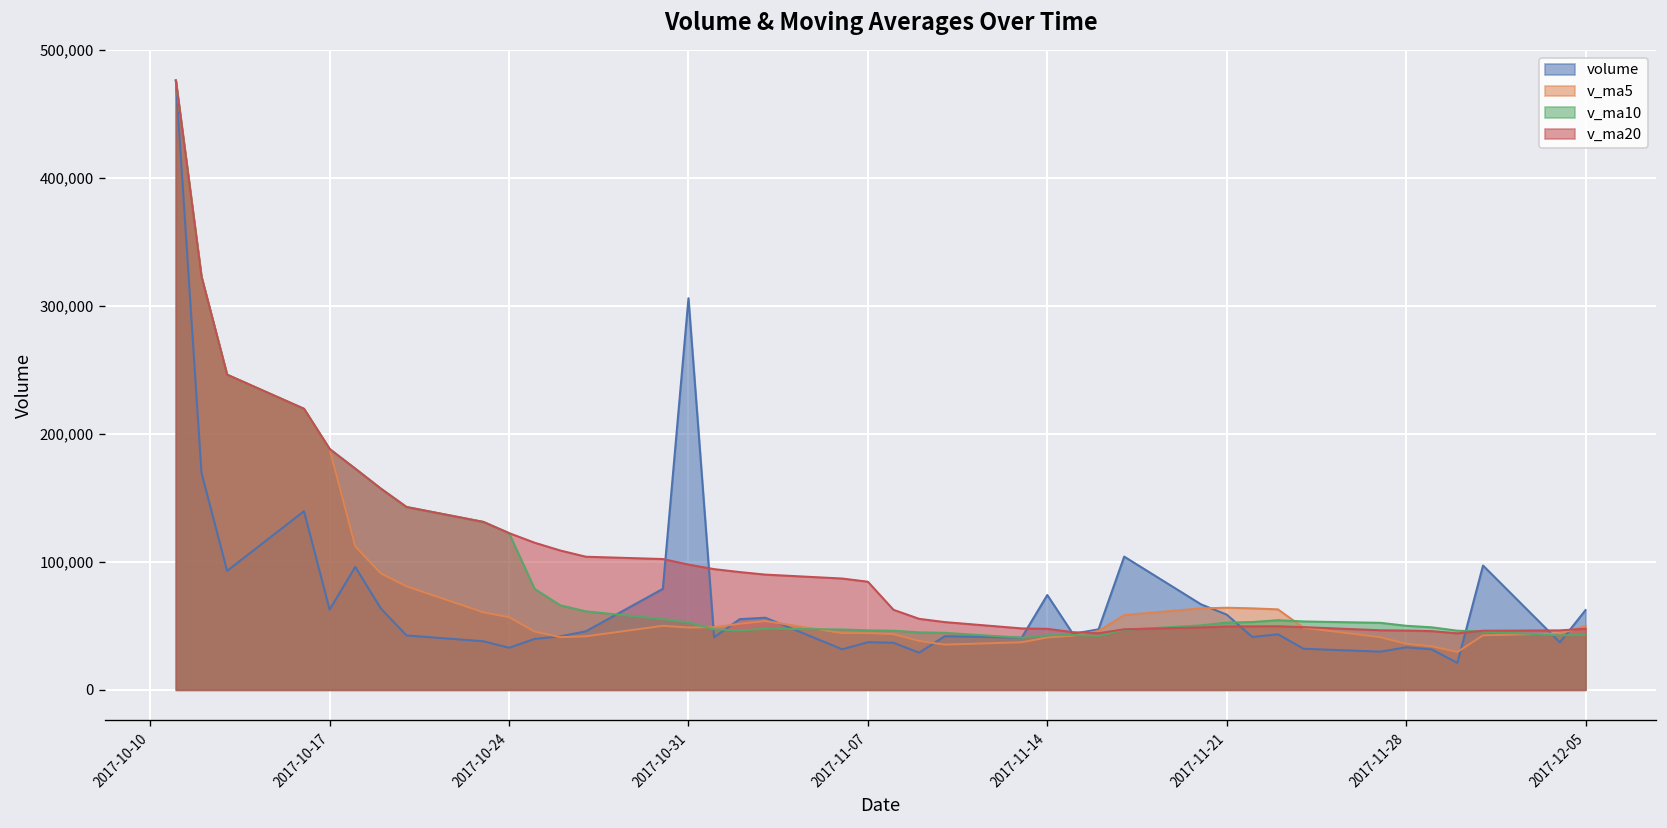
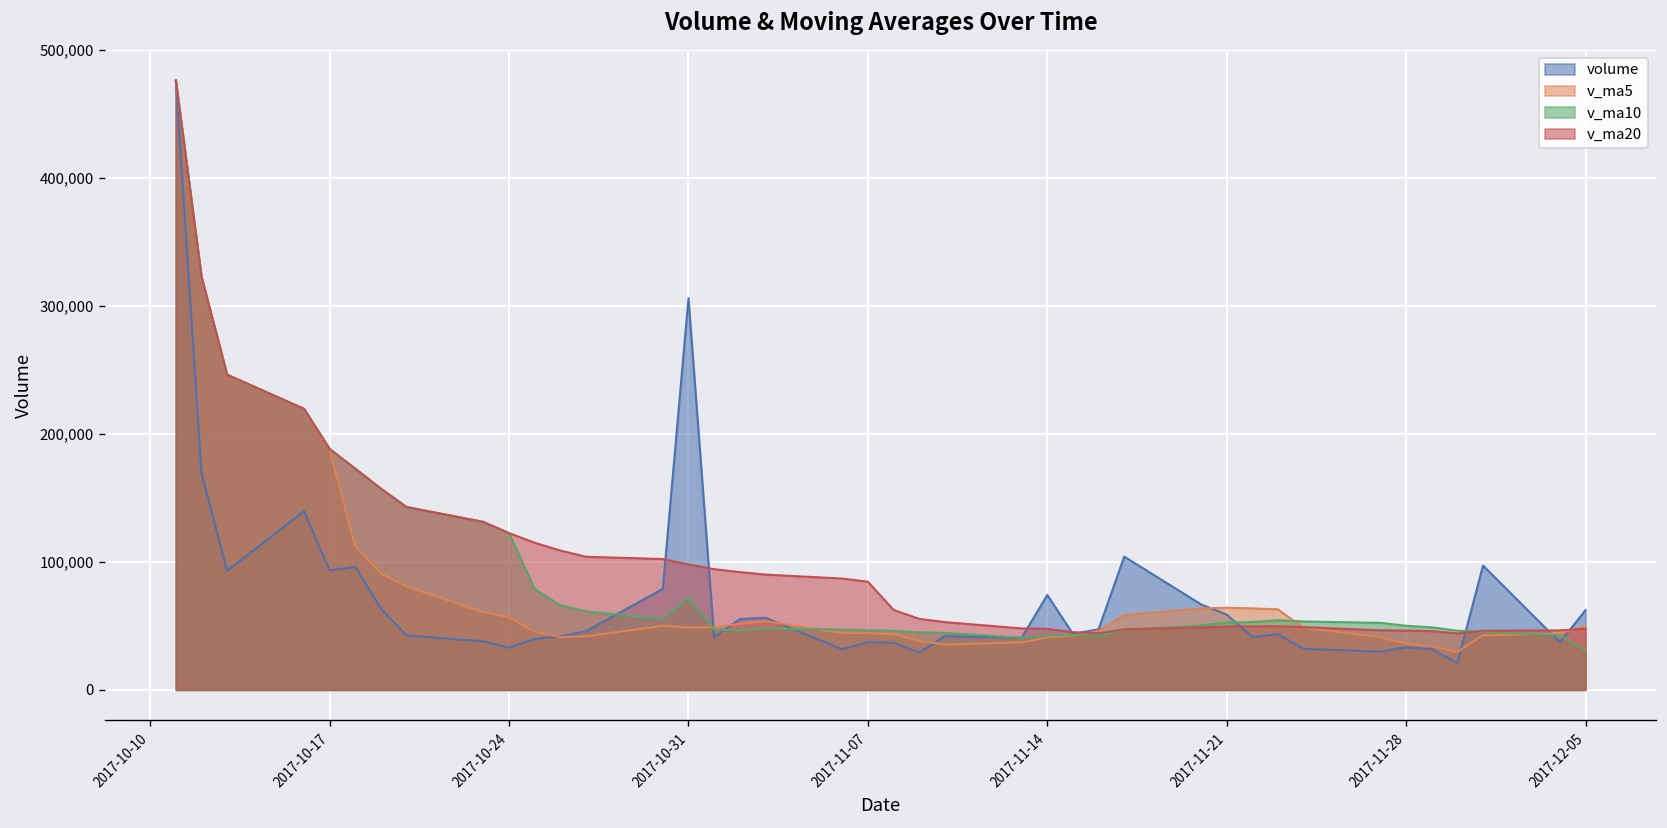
volume, 2017-10-17: 63,000 -> 93,000
v_ma10, 2017-10-31: 53,000 -> 72,000
v_ma10, 2017-12-05: 43,000 -> 31,000
